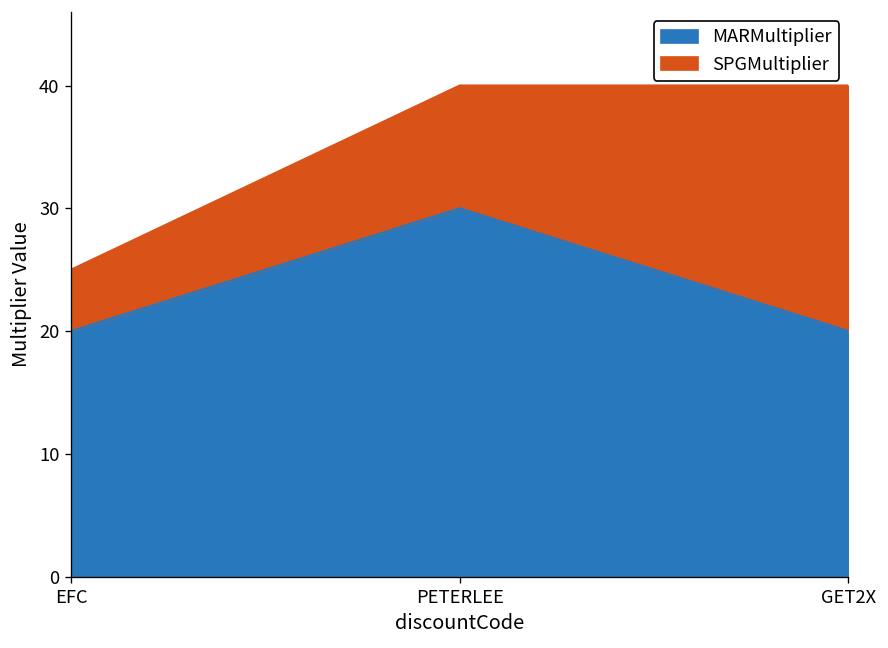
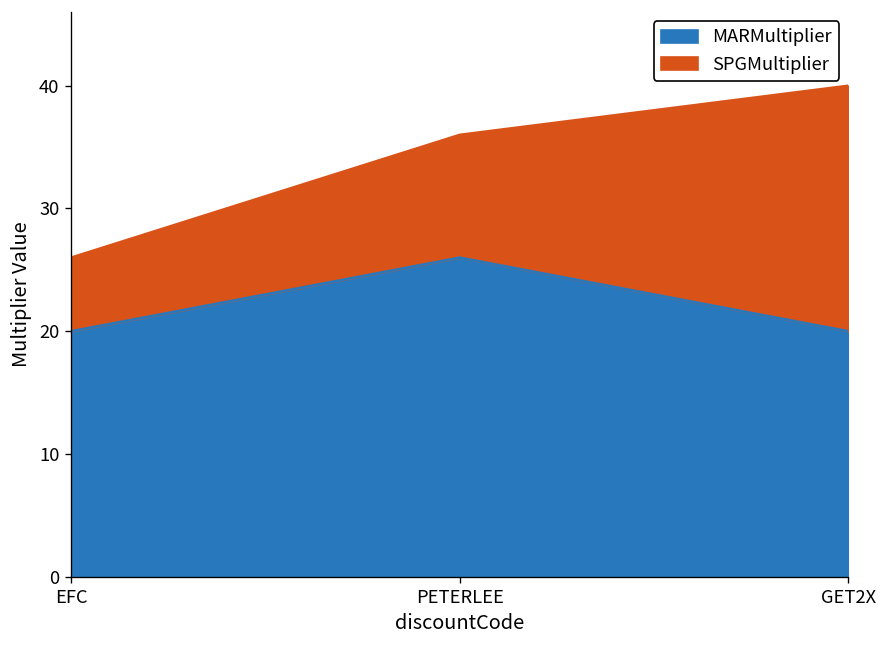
SPGMultiplier, EFC: 5 -> 6
MARMultiplier, PETERLEE: 30 -> 26
